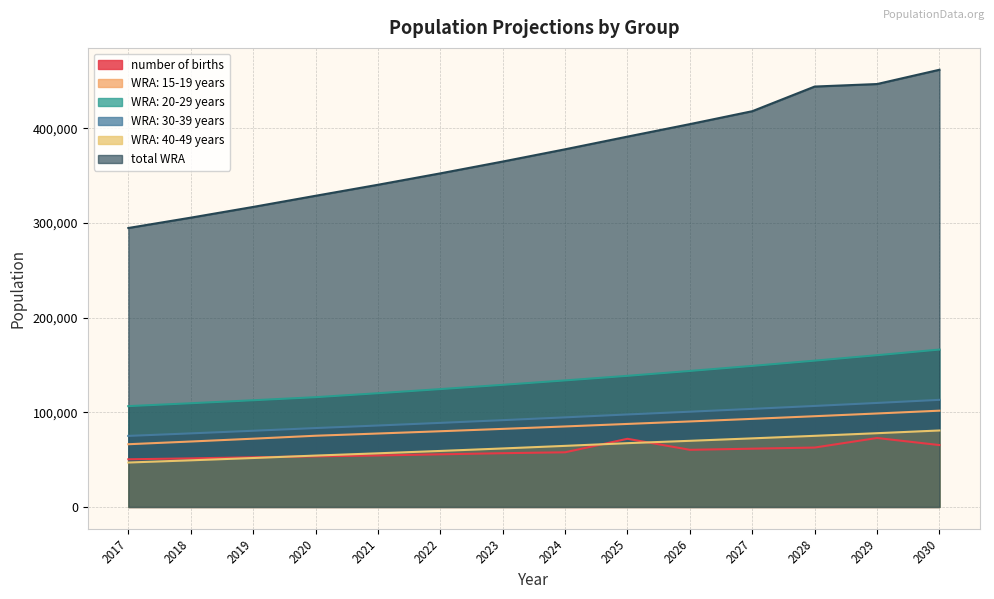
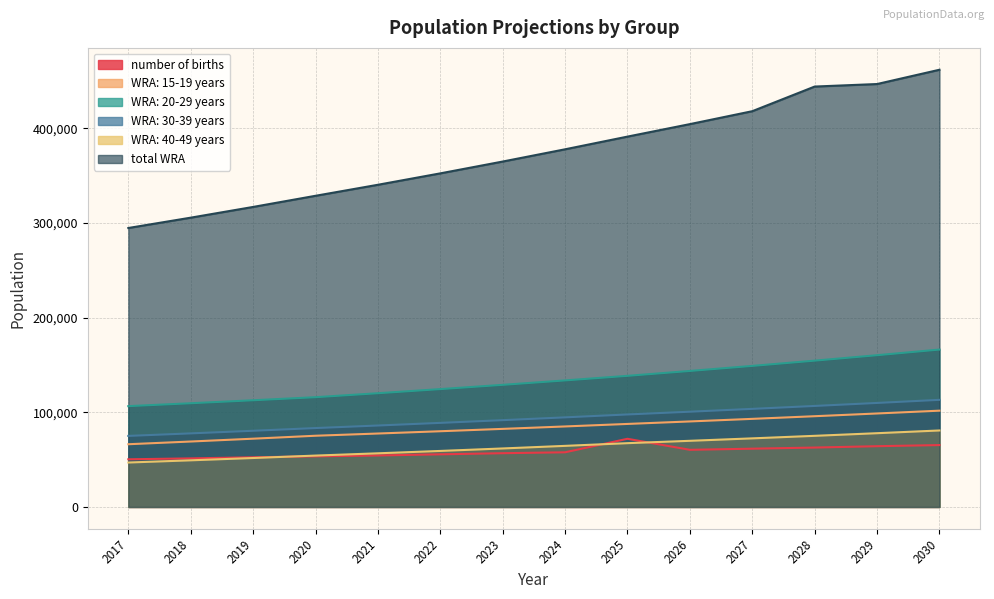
number of births, 2029: 70,000 -> 60,000
